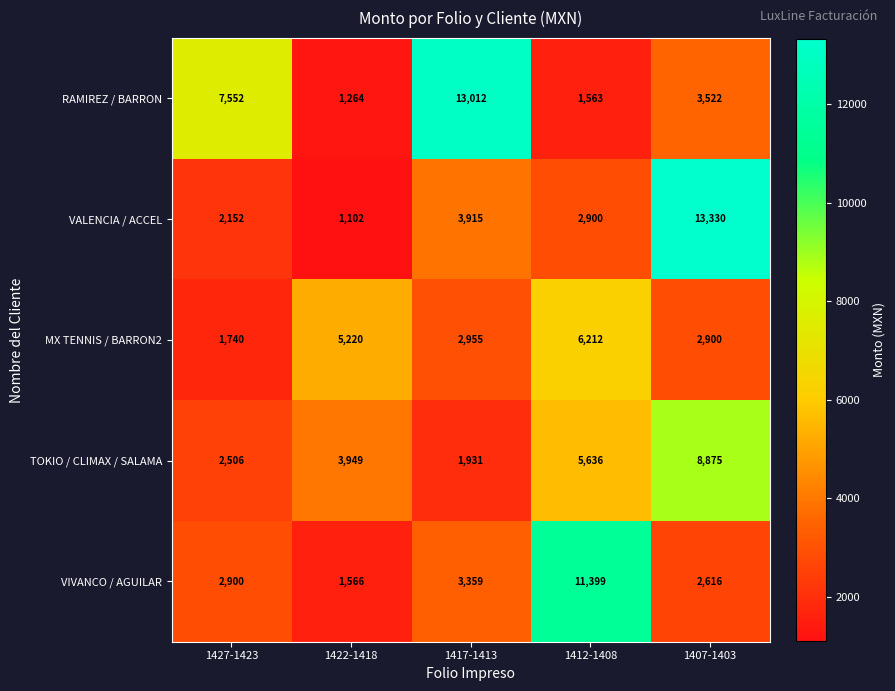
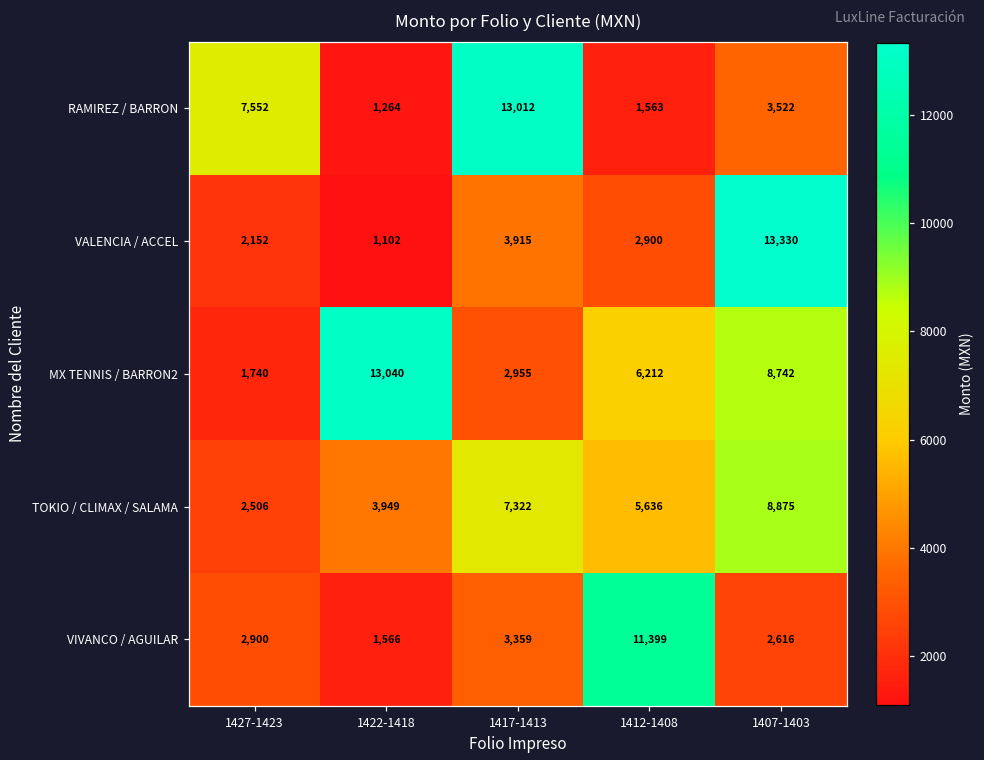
MX TENNIS / BARRON2, 1422-1418: 5,220 -> 13,040
MX TENNIS / BARRON2, 1407-1403: 2,900 -> 8,742
TOKIO / CLIMAX / SALAMA, 1417-1413: 1,931 -> 7,322
